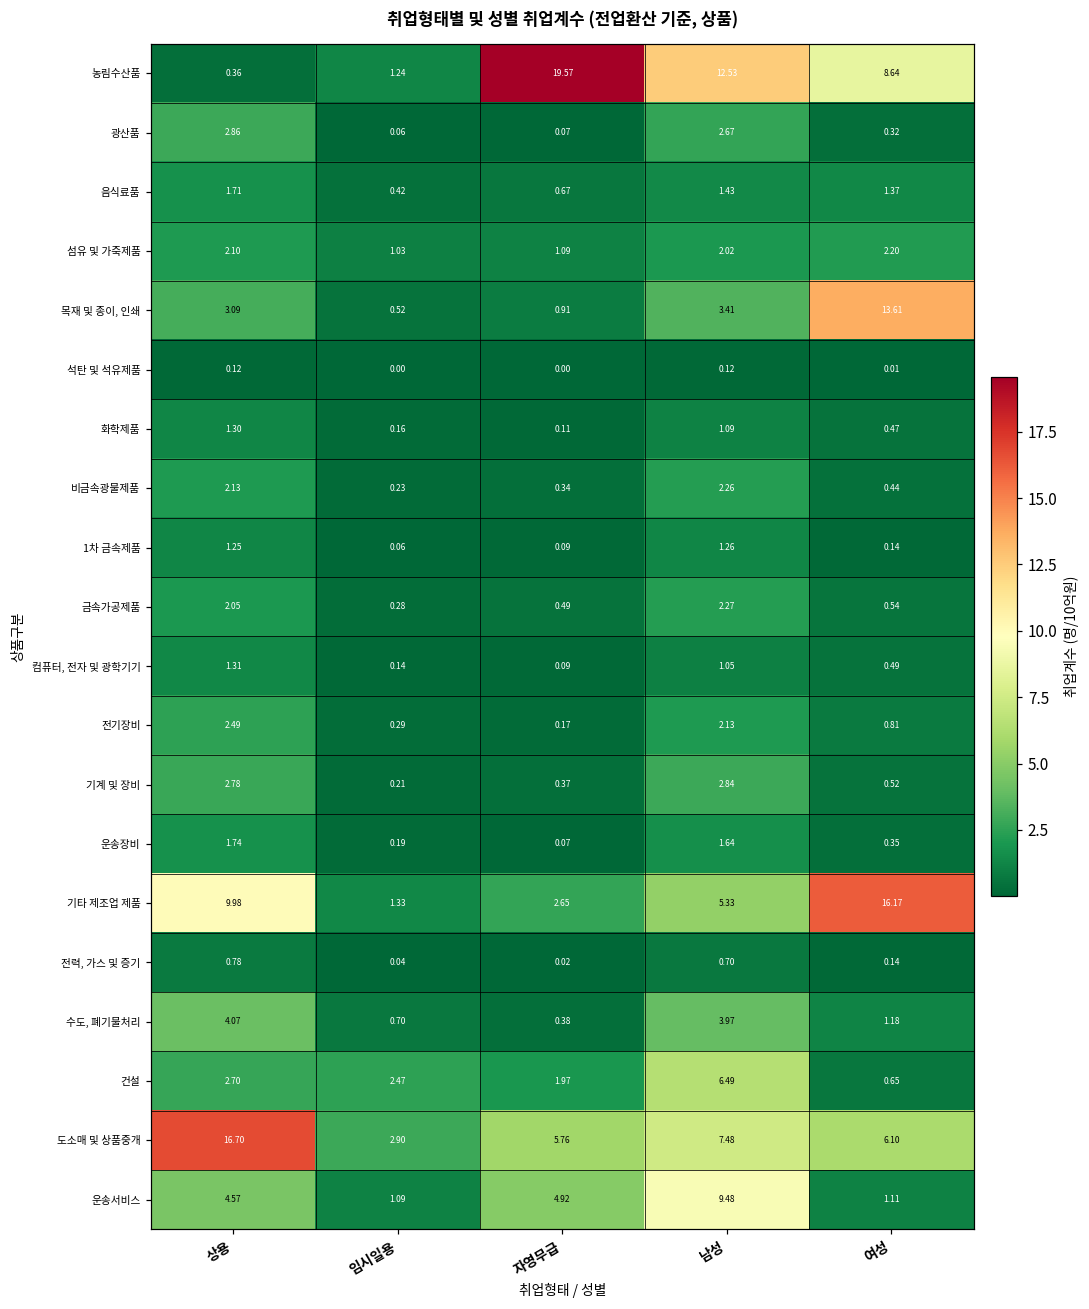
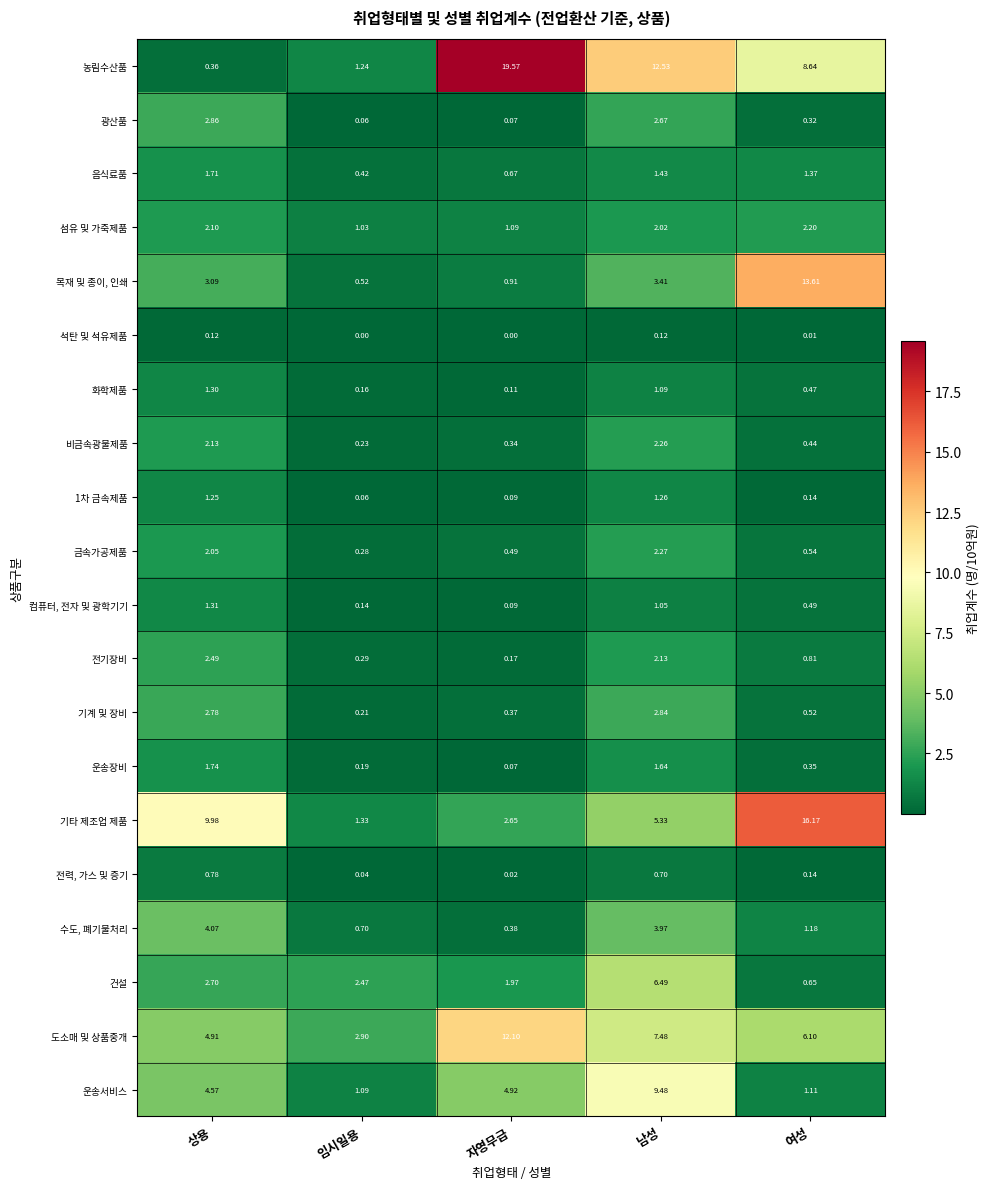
도소매 및 상품중개, 상용: 16.70 -> 4.91
도소매 및 상품중개, 자영무급: 5.76 -> 12.10
